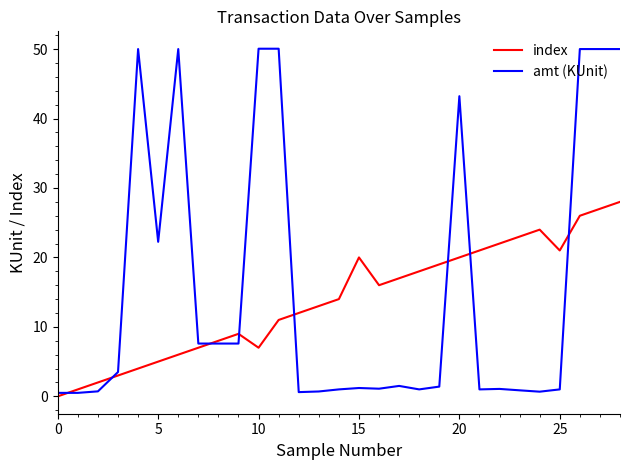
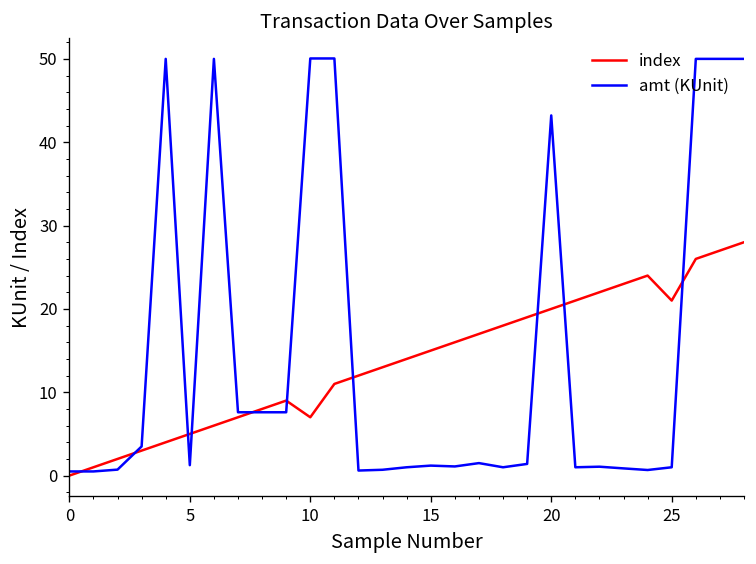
amt (KUnit), 5: 22 -> 1
index, 15: 20 -> 15
